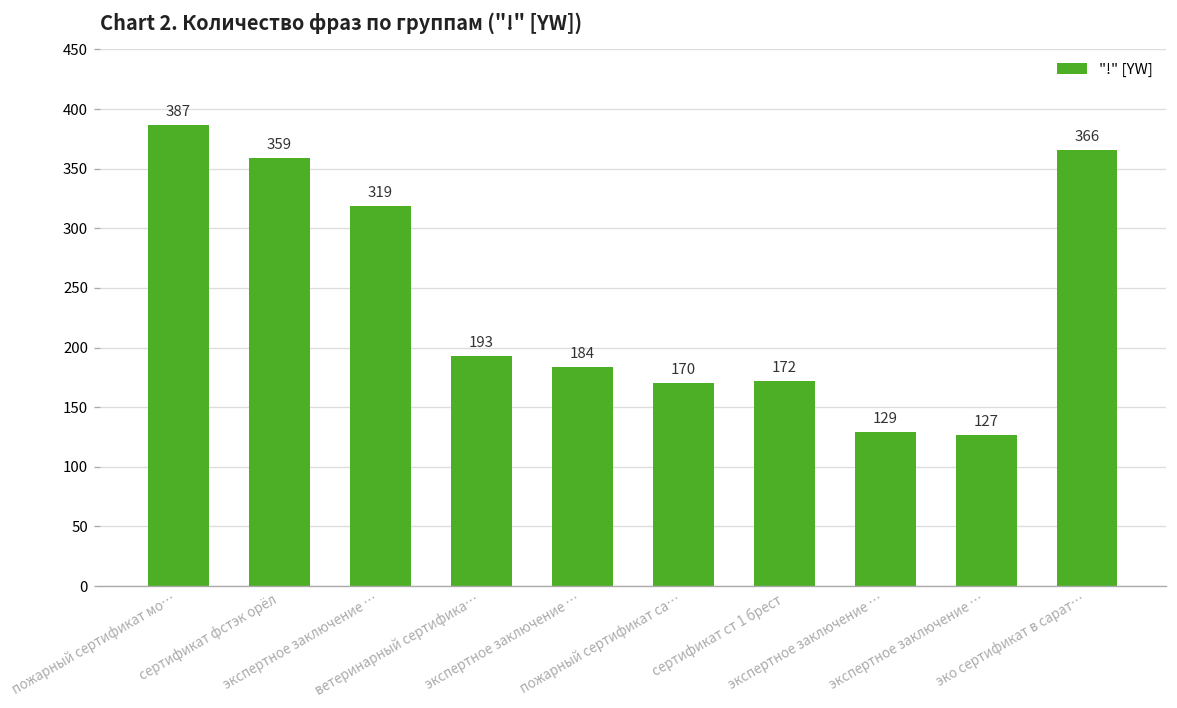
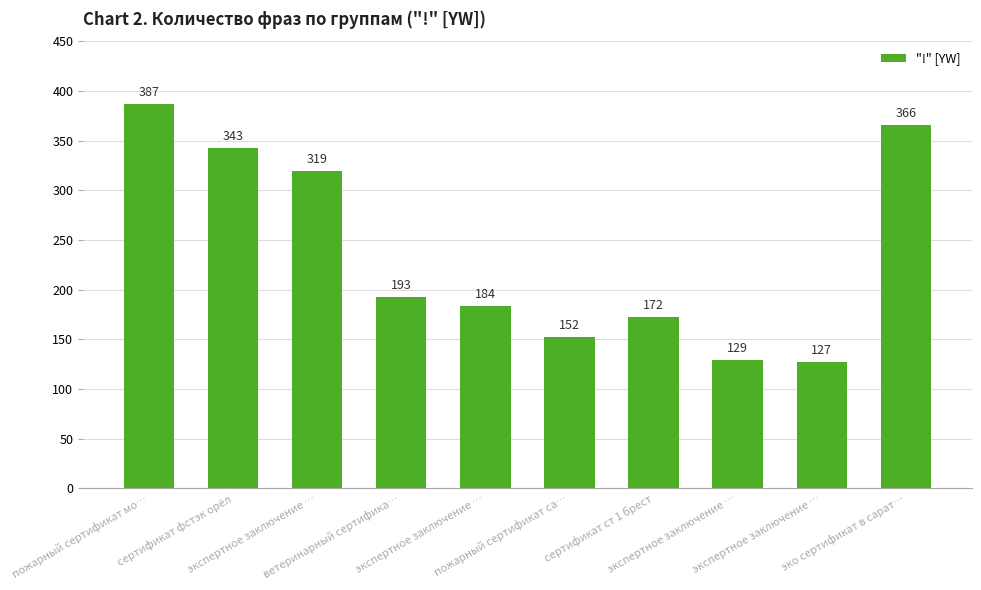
сертификат фстэк орёл: 359 -> 343
пожарный сертификат са…: 170 -> 152
